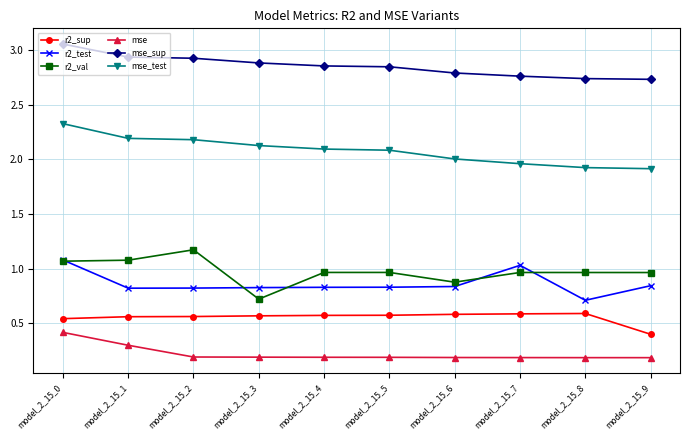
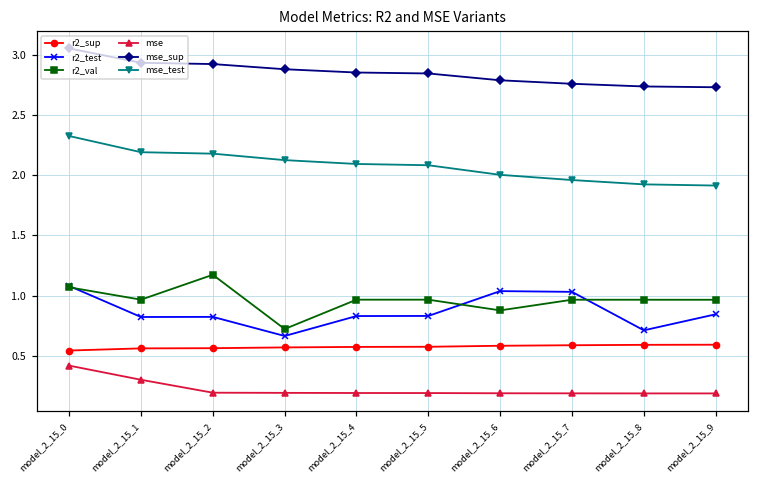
r2_val, model_2_15_1: 1.08 -> 0.97
r2_test, model_2_15_3: 0.83 -> 0.66
r2_test, model_2_15_6: 0.84 -> 1.04
r2_sup, model_2_15_9: 0.40 -> 0.59
